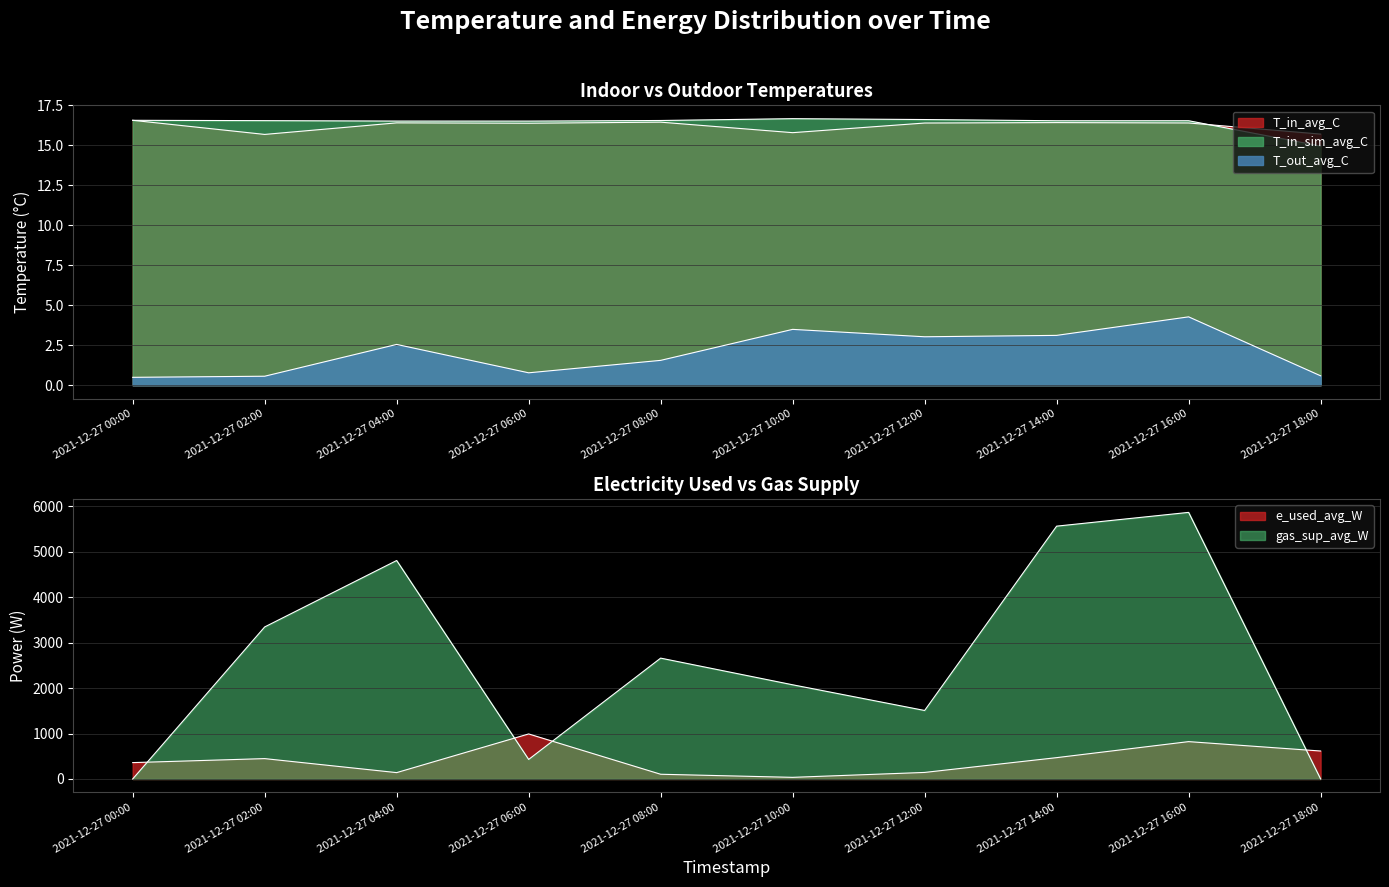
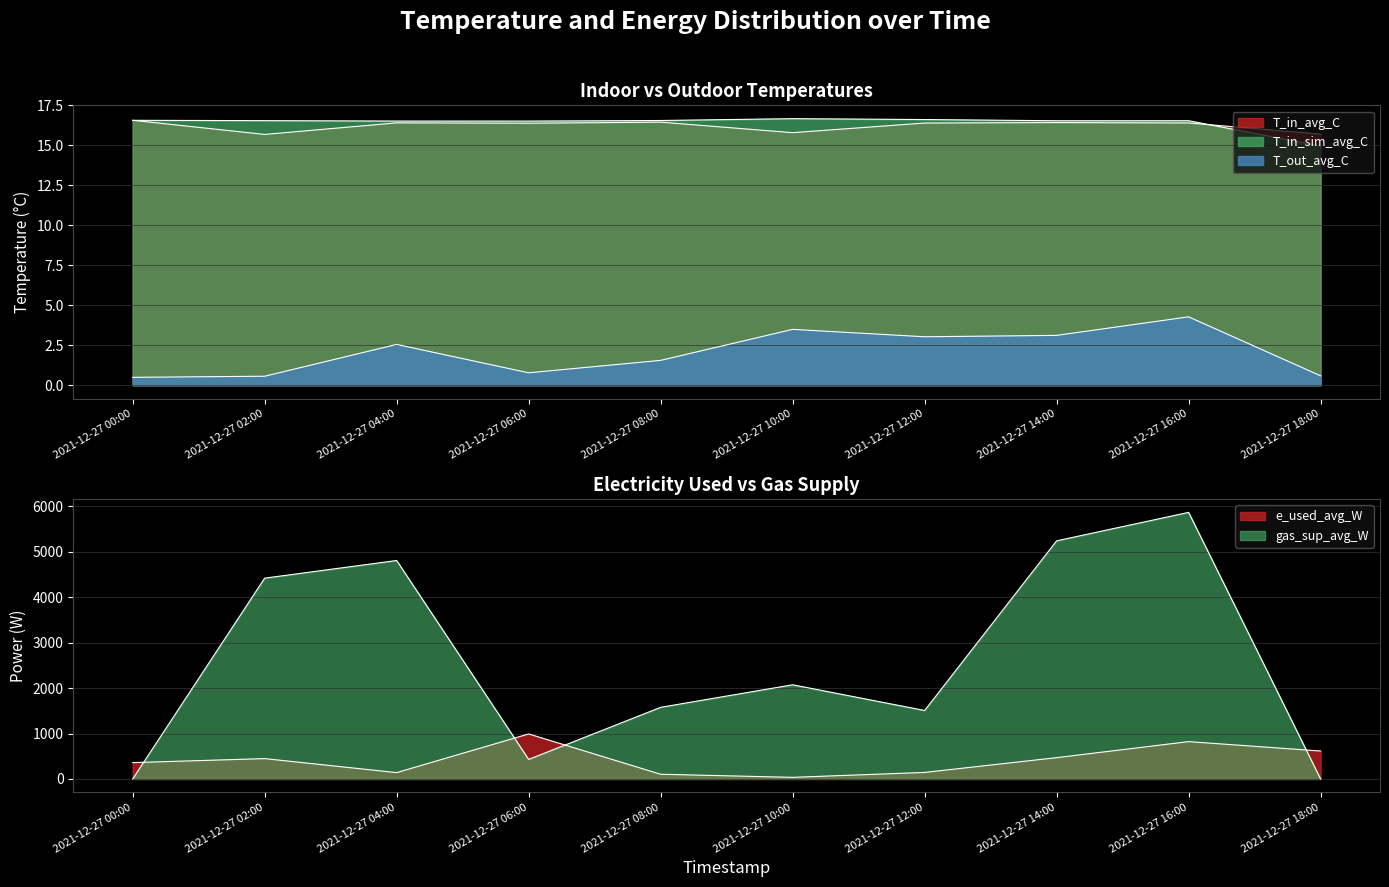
Electricity Used vs Gas Supply, gas_sup_avg_W, 2021-12-27 02:00: 3300 -> 4400
Electricity Used vs Gas Supply, gas_sup_avg_W, 2021-12-27 08:00: 2700 -> 1600
Electricity Used vs Gas Supply, gas_sup_avg_W, 2021-12-27 14:00: 5600 -> 5200
